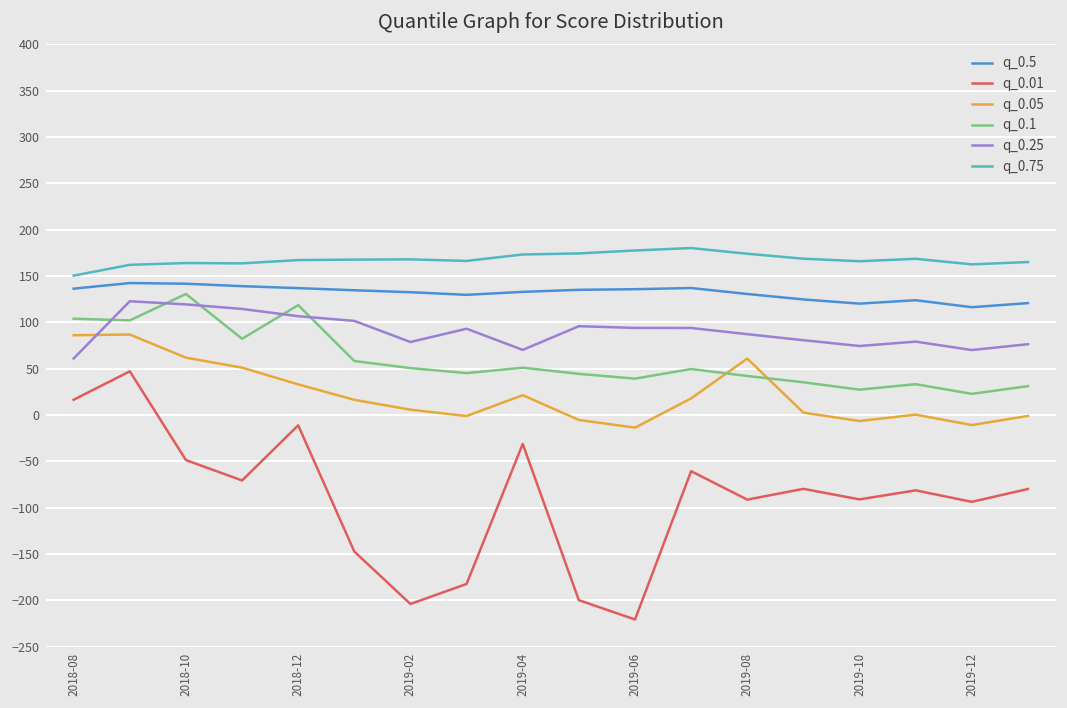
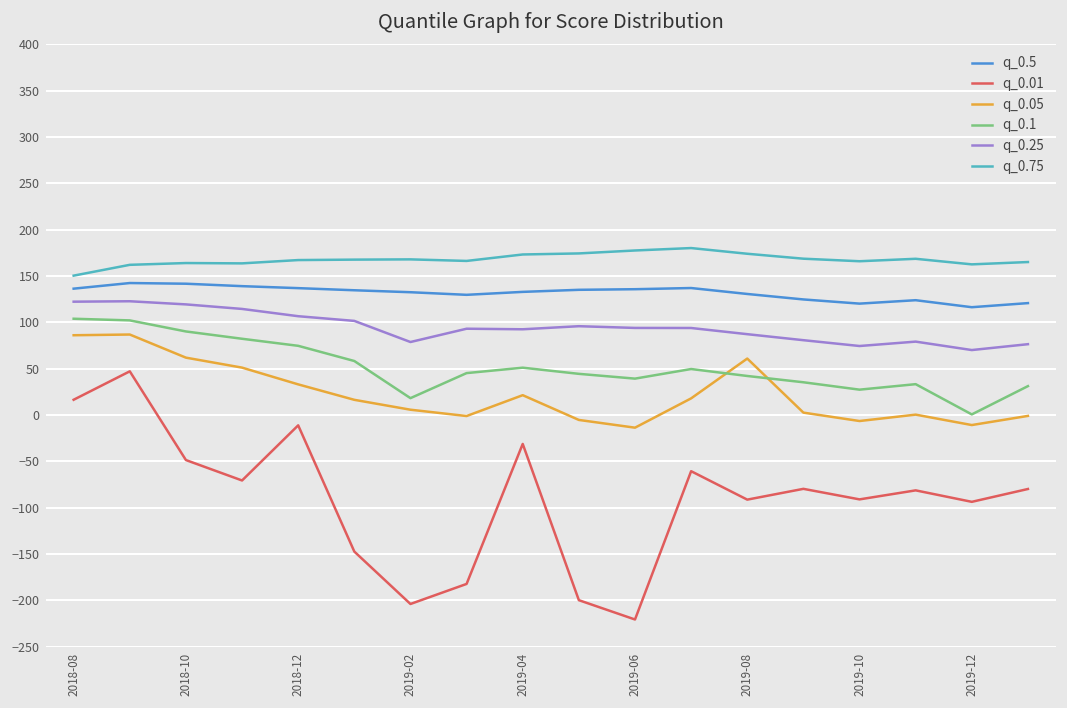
q_0.25, 2018-08: 60 -> 120
q_0.1, 2018-10: 130 -> 90
q_0.1, 2018-12: 120 -> 70
q_0.1, 2019-02: 50 -> 20
q_0.25, 2019-04: 70 -> 90
q_0.1, 2019-12: 20 -> 0
